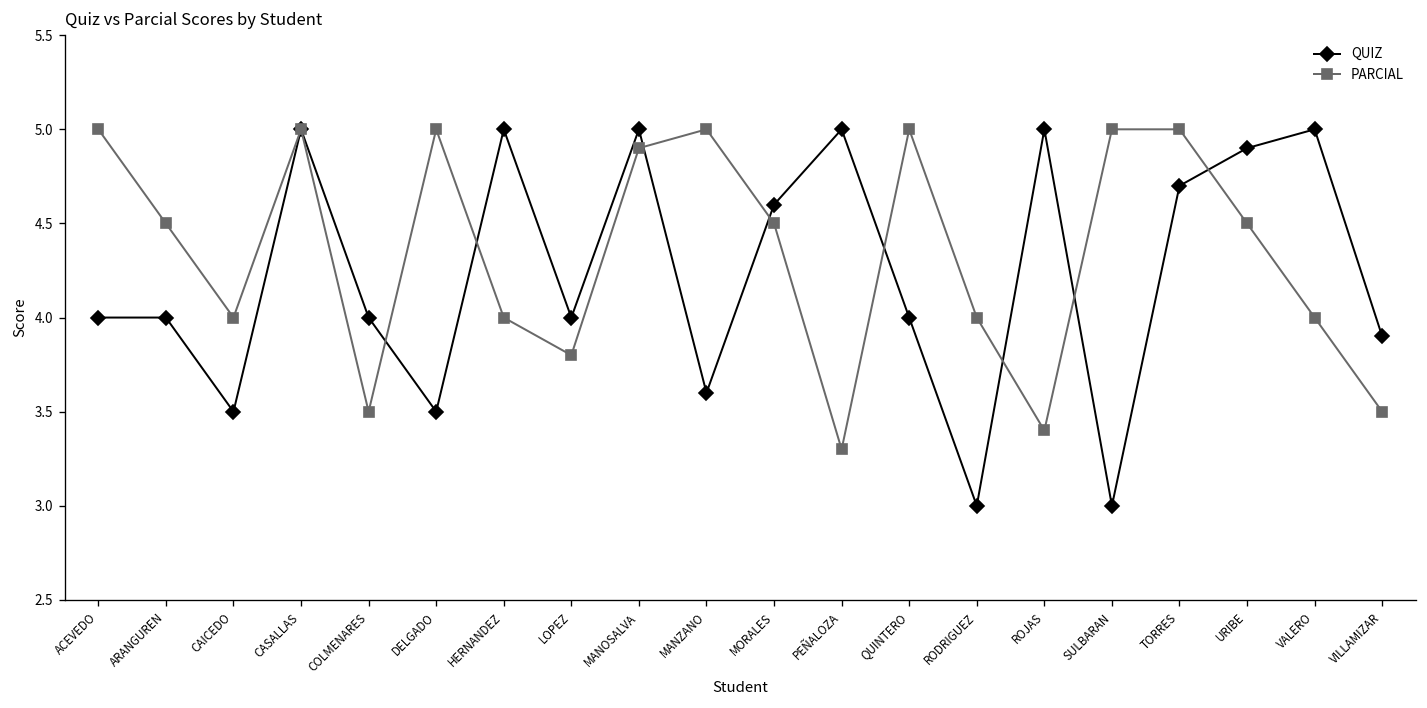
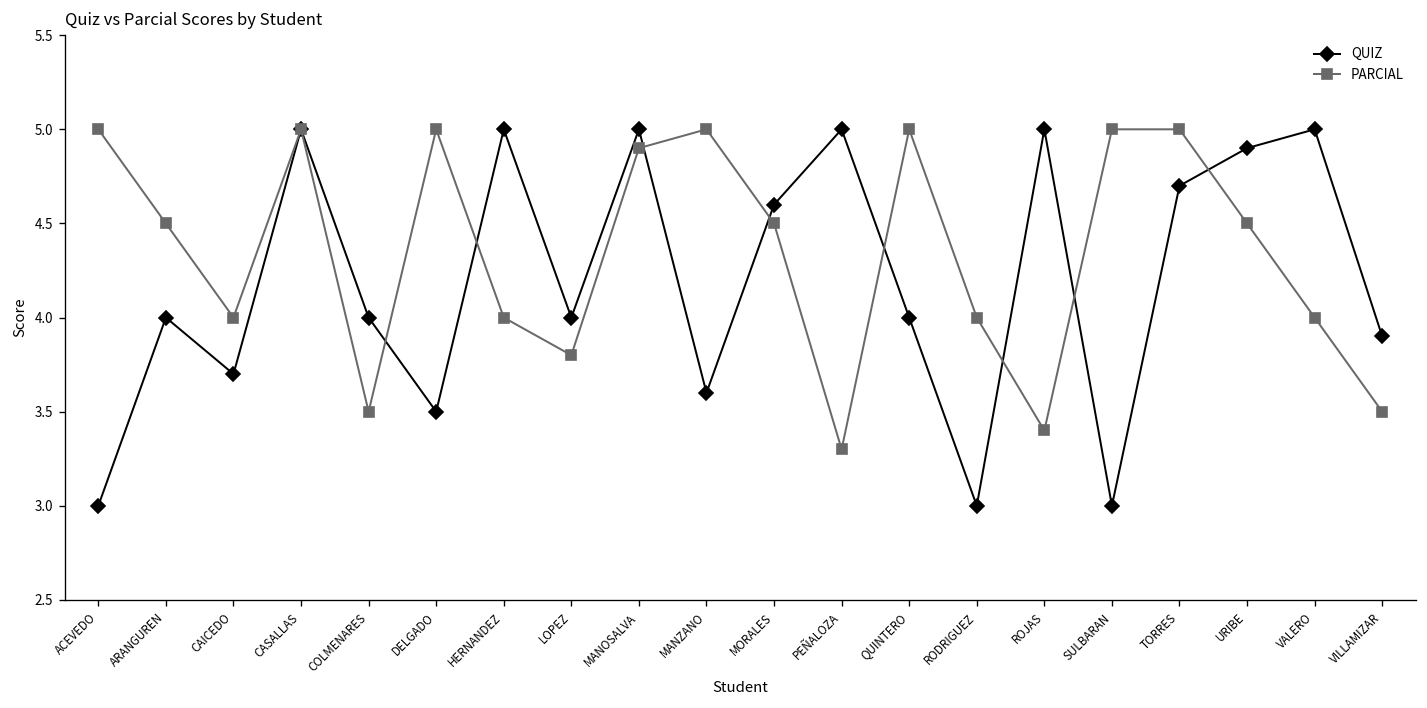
QUIZ, ACEVEDO: 4 -> 3
QUIZ, CAICEDO: 3.5 -> 3.7
